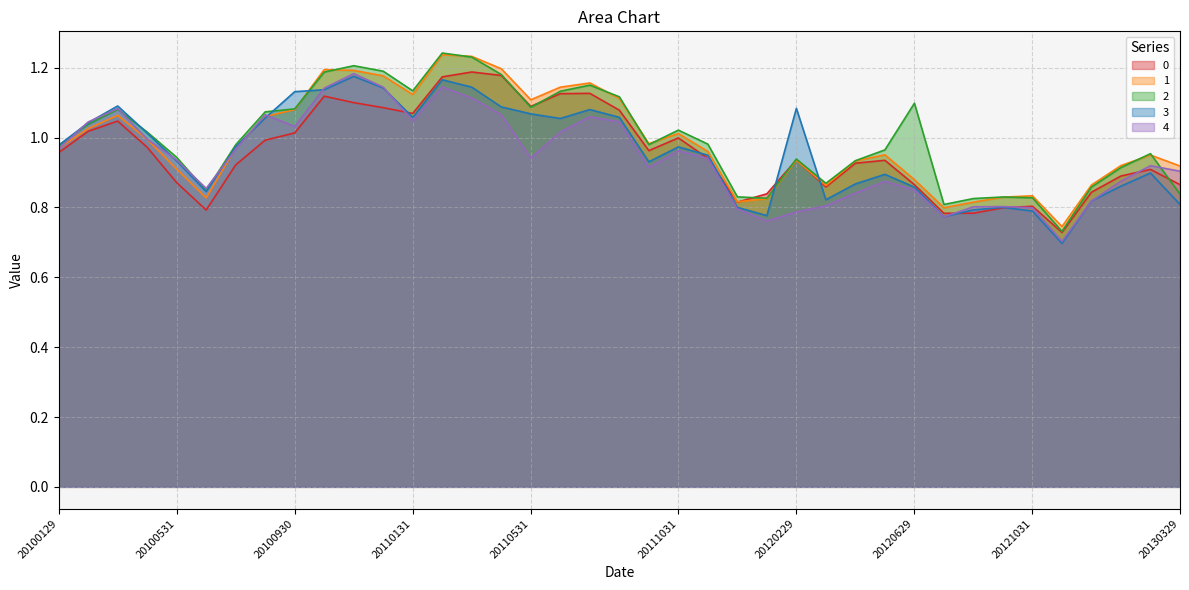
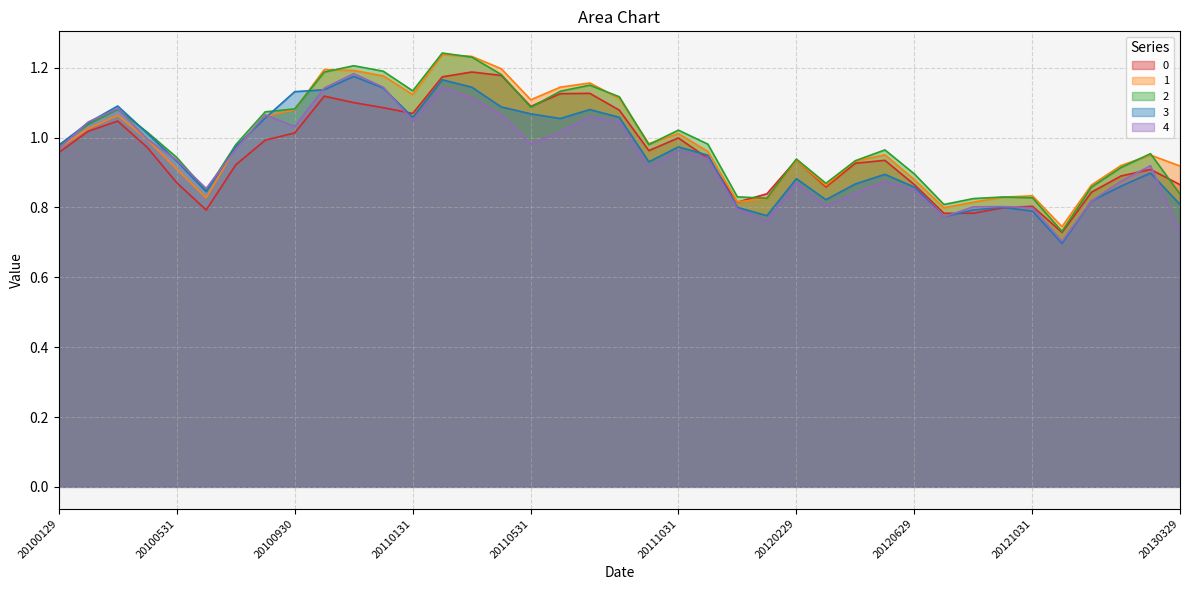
4, 20110531: 0.94 -> 0.98
3, 20120229: 1.08 -> 0.88
4, 20120229: 0.79 -> 0.87
2, 20120629: 1.10 -> 0.90
4, 20130329: 0.90 -> 0.73
